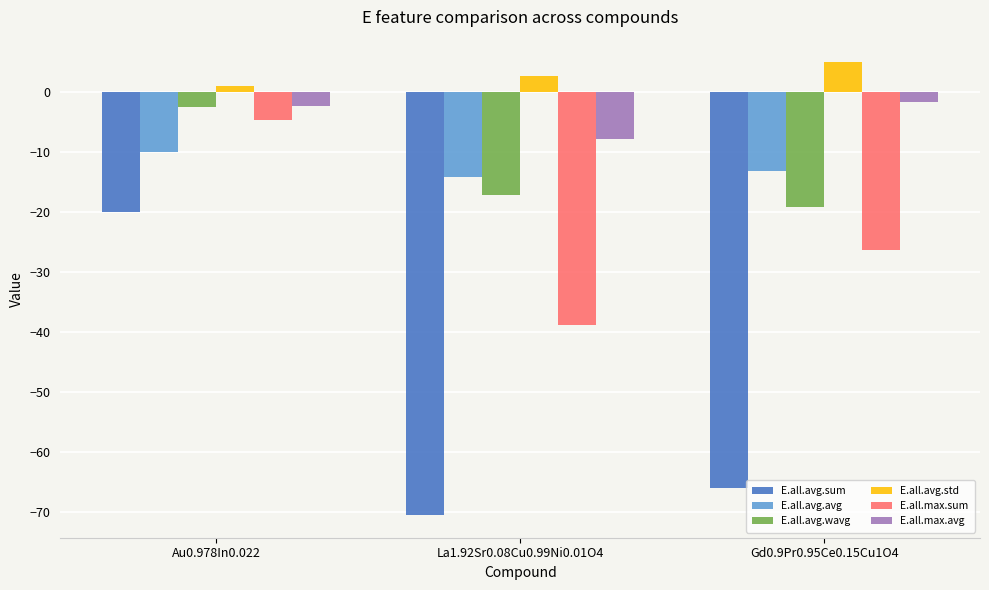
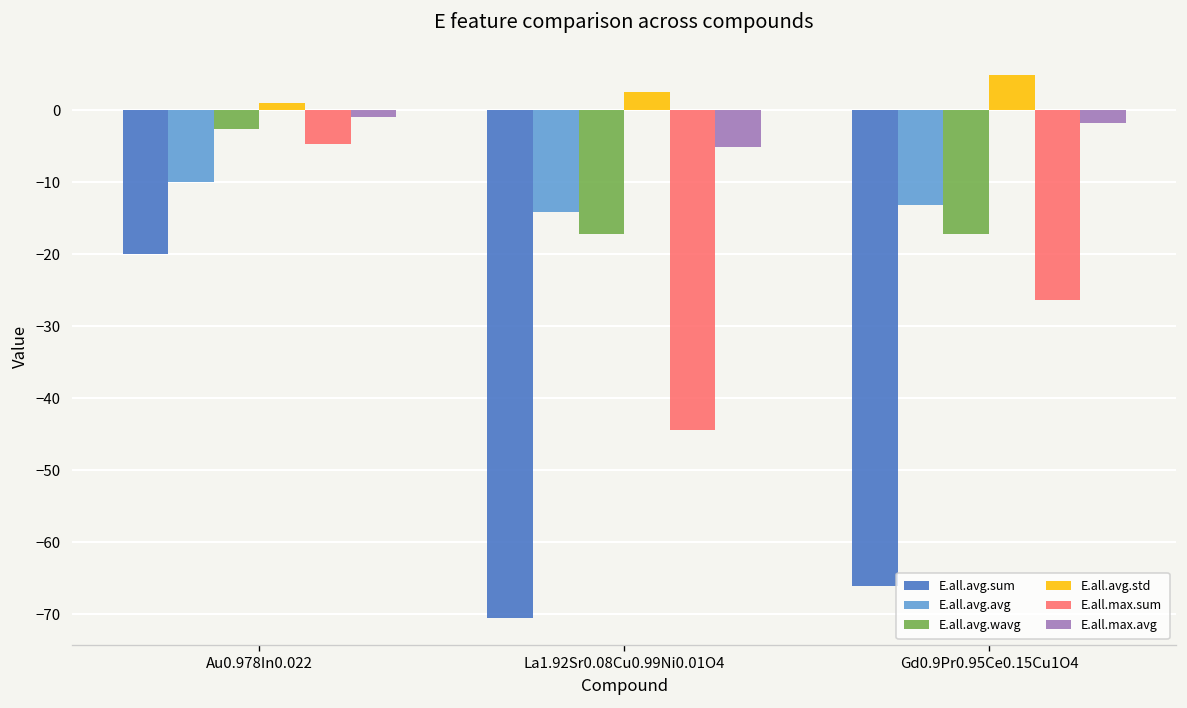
E.all.max.avg, Au0.978In0.022: -2 -> -1
E.all.max.sum, La1.92Sr0.08Cu0.99Ni0.01O4: -39 -> -44
E.all.max.avg, La1.92Sr0.08Cu0.99Ni0.01O4: -8 -> -5
E.all.avg.wavg, Gd0.9Pr0.95Ce0.15Cu1O4: -19 -> -17
